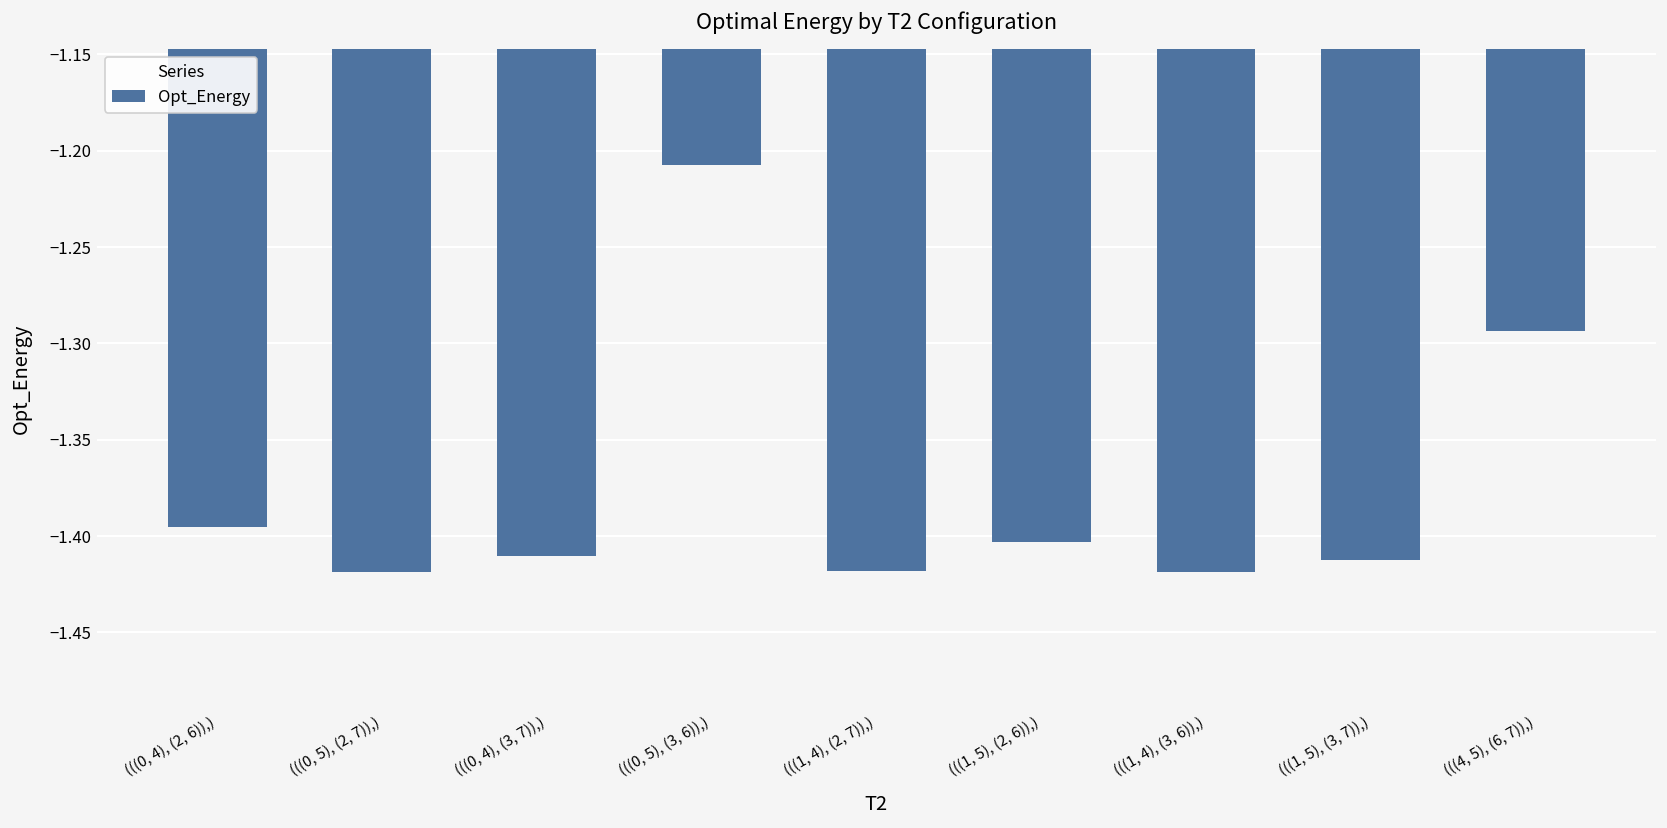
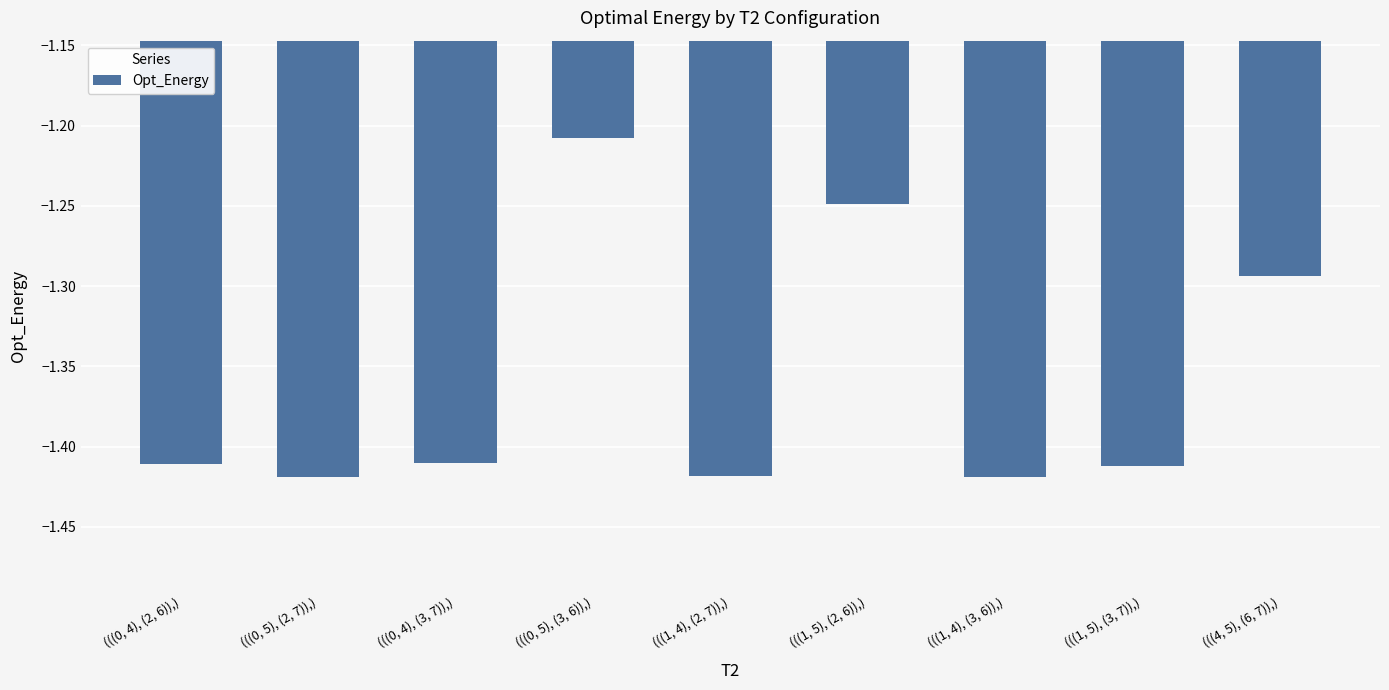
(((0, 4), (2, 6)),): -1.395 -> -1.411
(((1, 5), (2, 6)),): -1.403 -> -1.249
